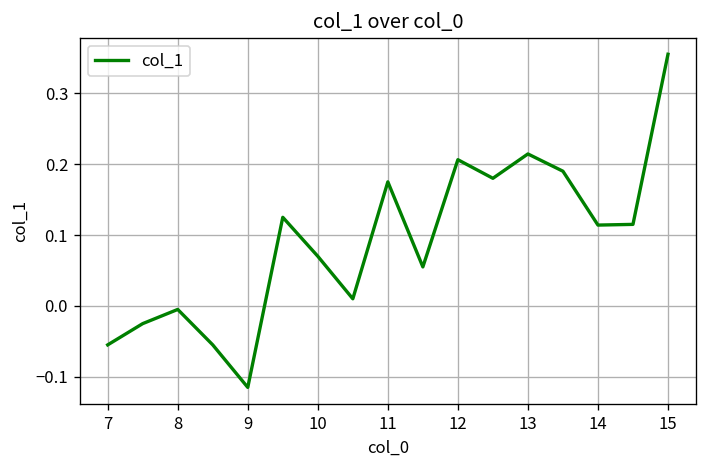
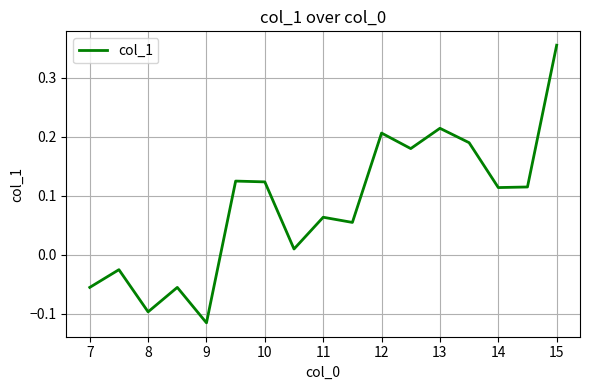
8: 0.00 -> -0.10
10: 0.07 -> 0.12
11: 0.18 -> 0.06
